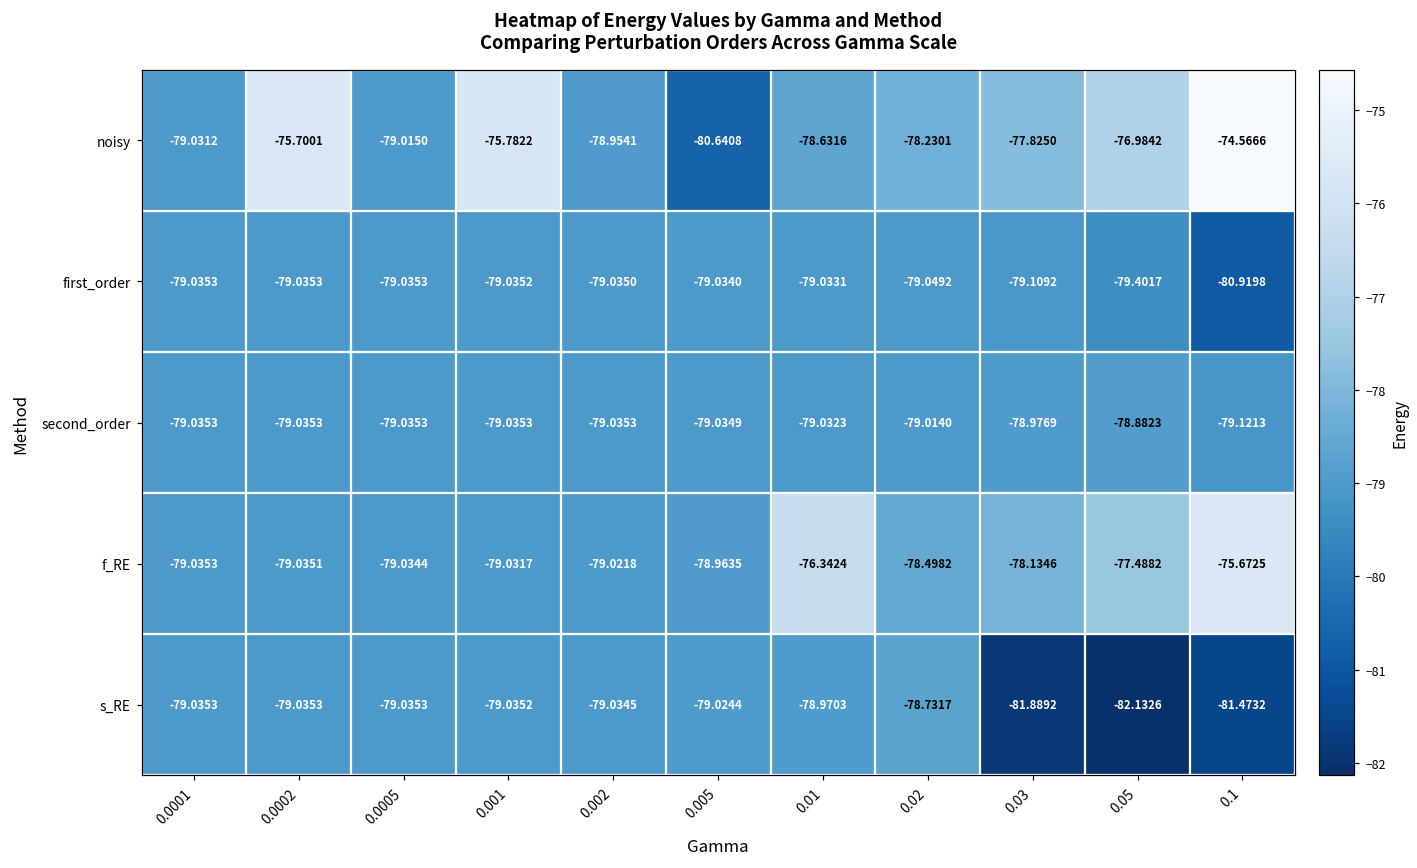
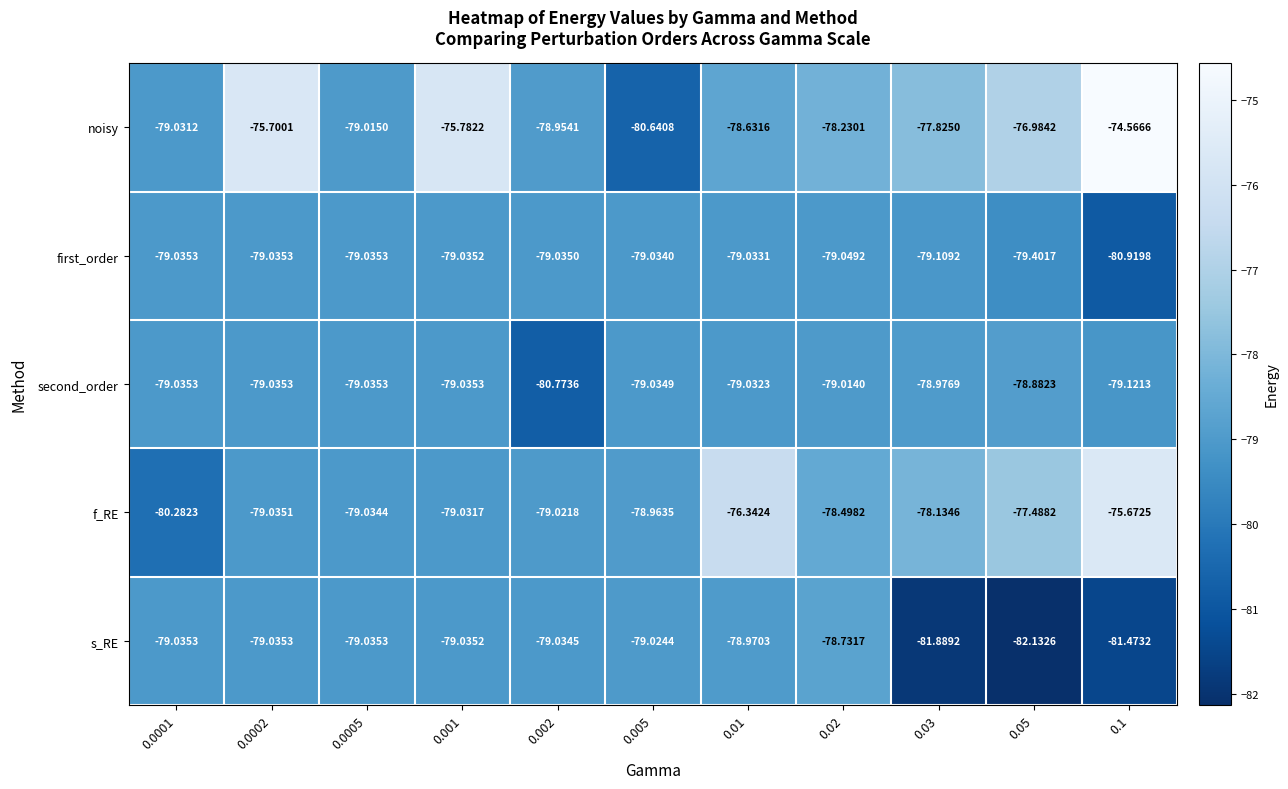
second_order, 0.002: -79.0353 -> -80.7736
f_RE, 0.0001: -79.0353 -> -80.2823
